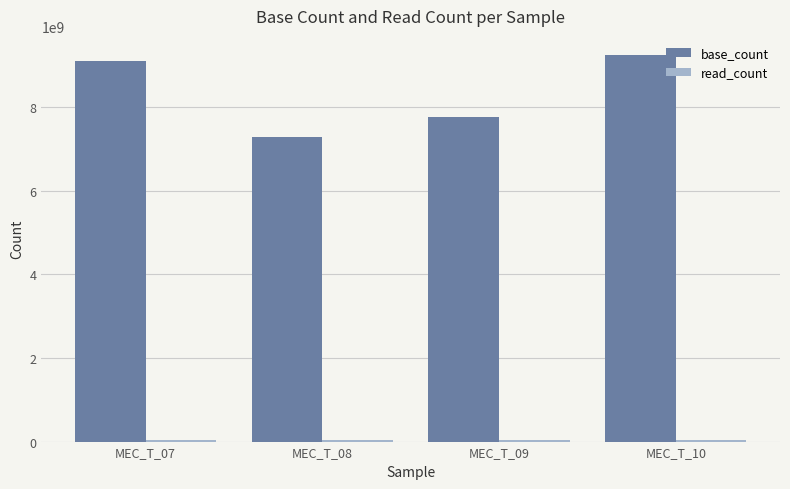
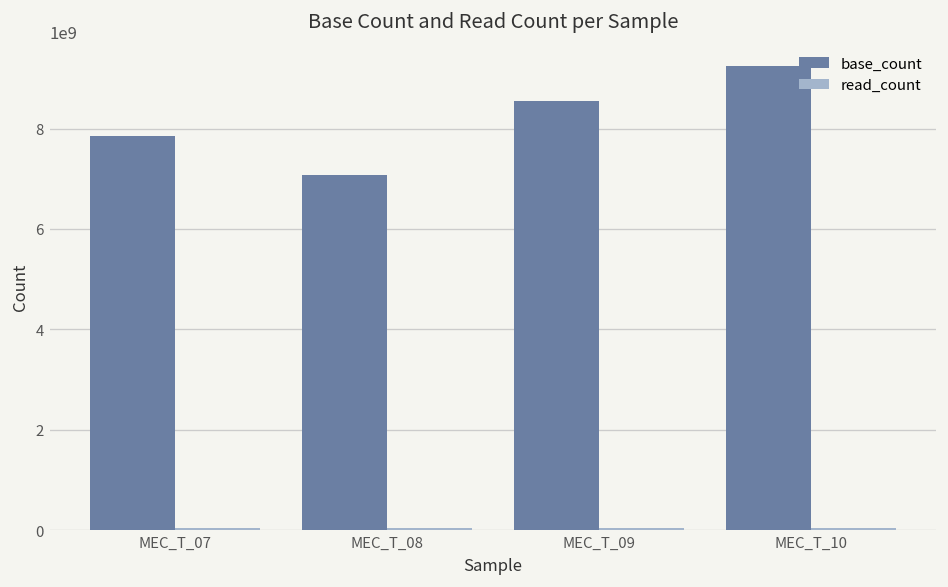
base_count, MEC_T_07: 9100000000 -> 7900000000
base_count, MEC_T_08: 7300000000 -> 7100000000
base_count, MEC_T_09: 7800000000 -> 8600000000
